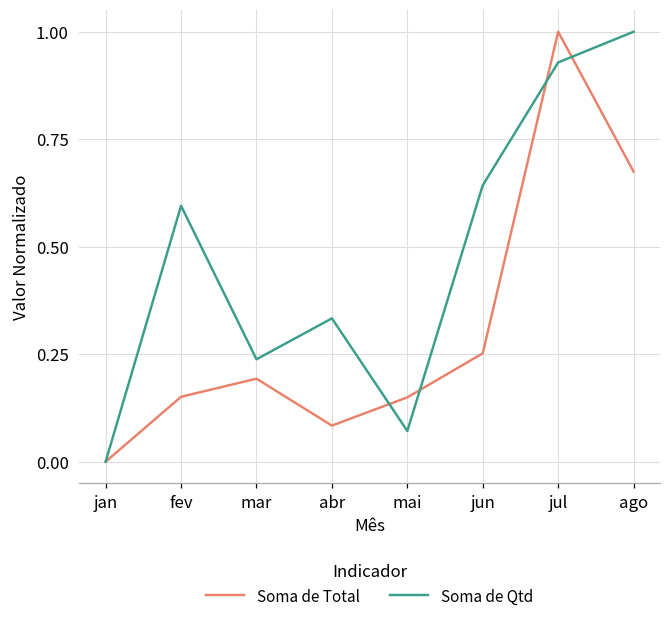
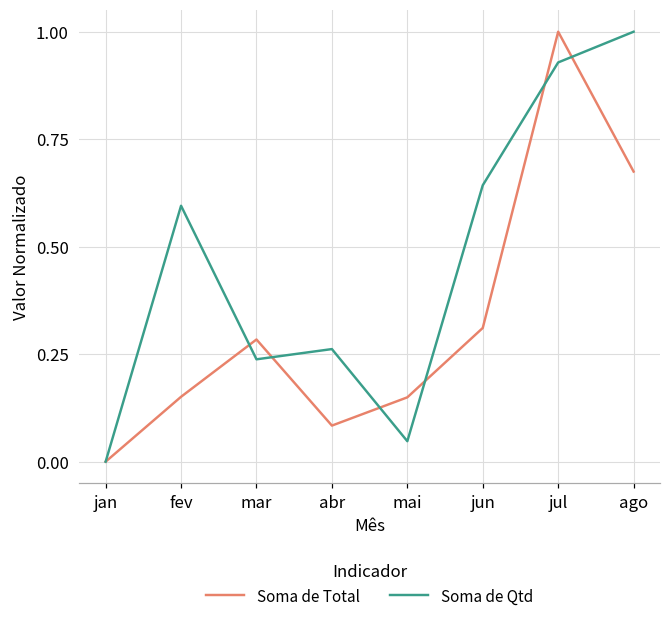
Soma de Total, mar: 0.19 -> 0.28
Soma de Qtd, abr: 0.33 -> 0.26
Soma de Qtd, mai: 0.07 -> 0.05
Soma de Total, jun: 0.25 -> 0.31
